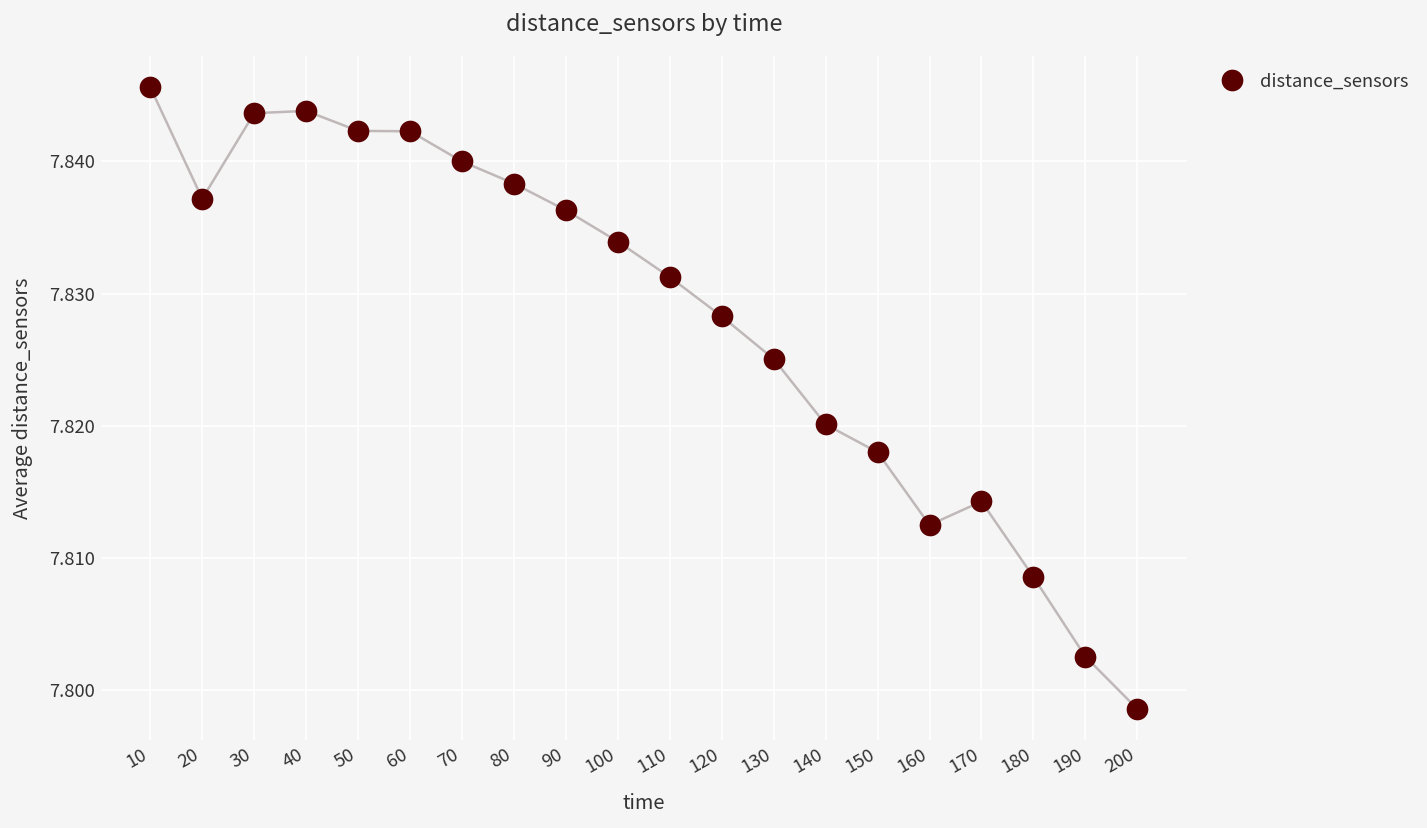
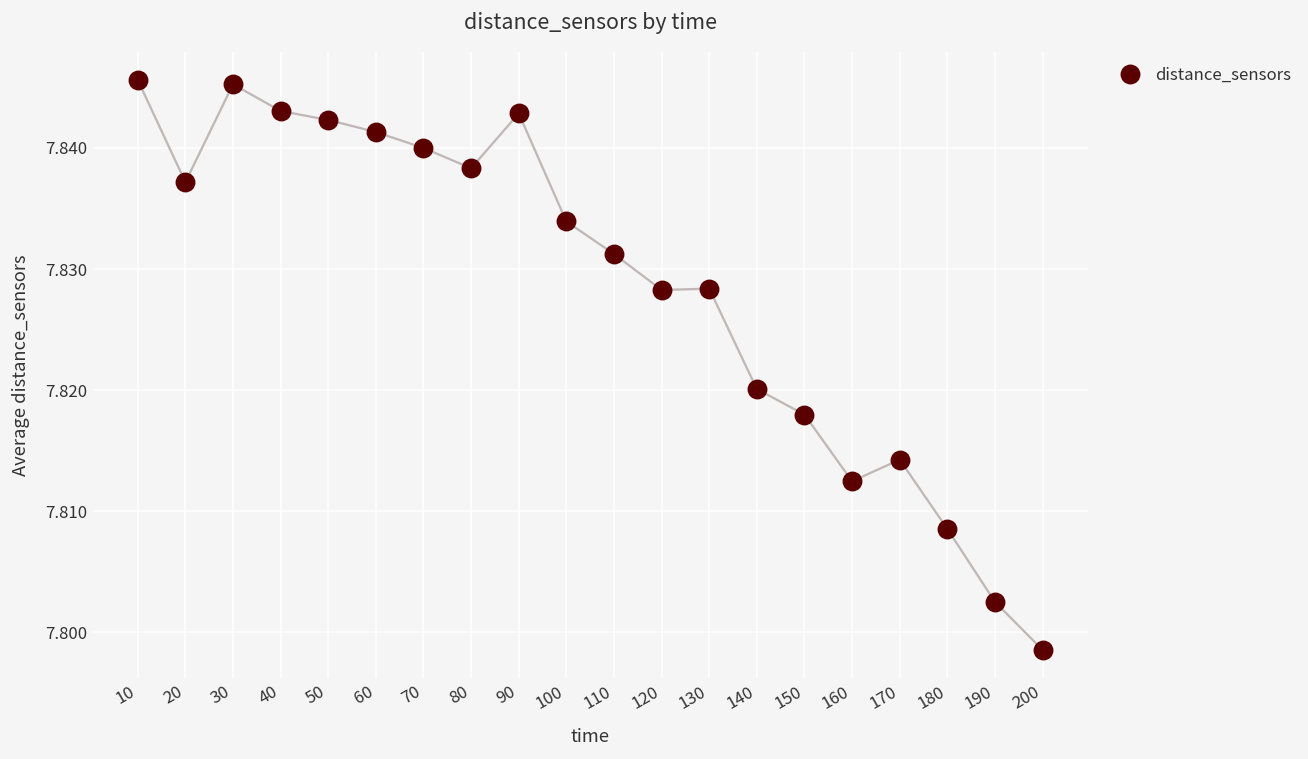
30: 7.8437 -> 7.8453
40: 7.8438 -> 7.8431
60: 7.8423 -> 7.8413
90: 7.8363 -> 7.8429
130: 7.8250 -> 7.8284
